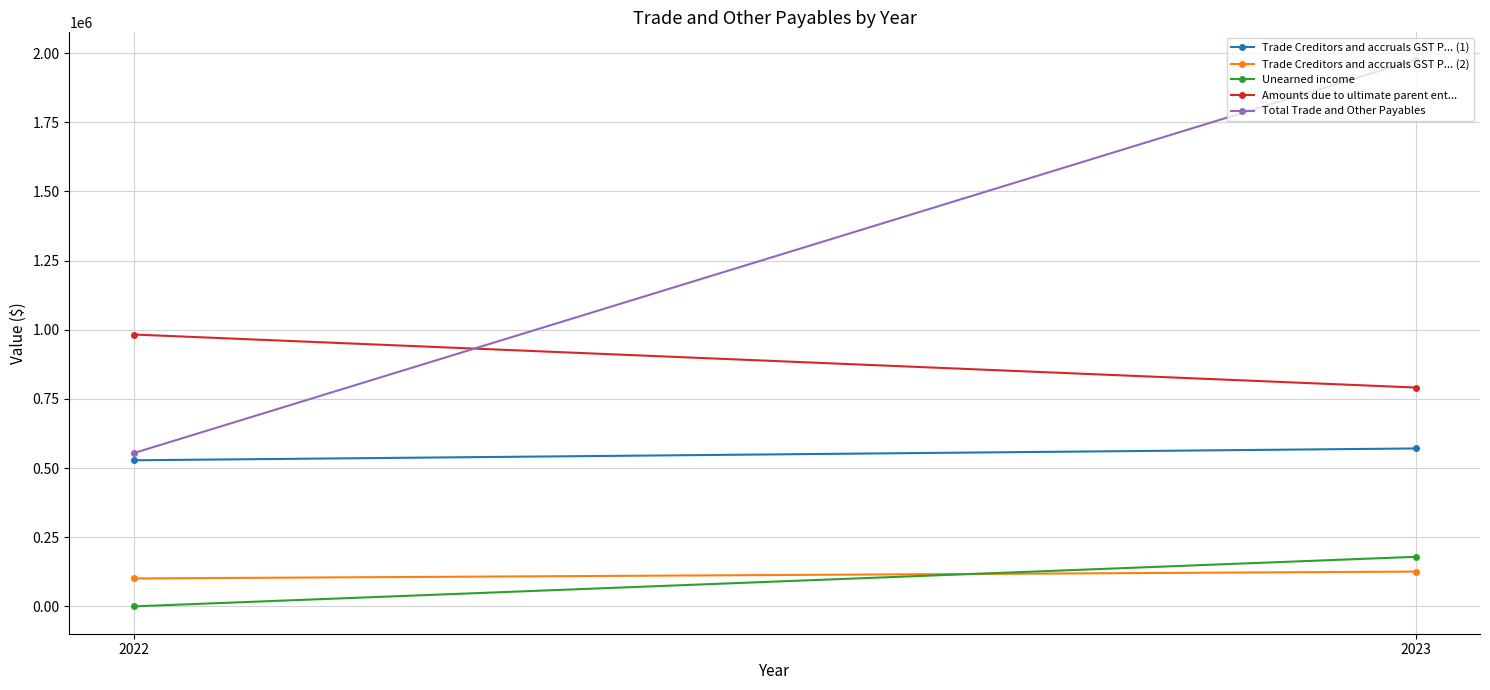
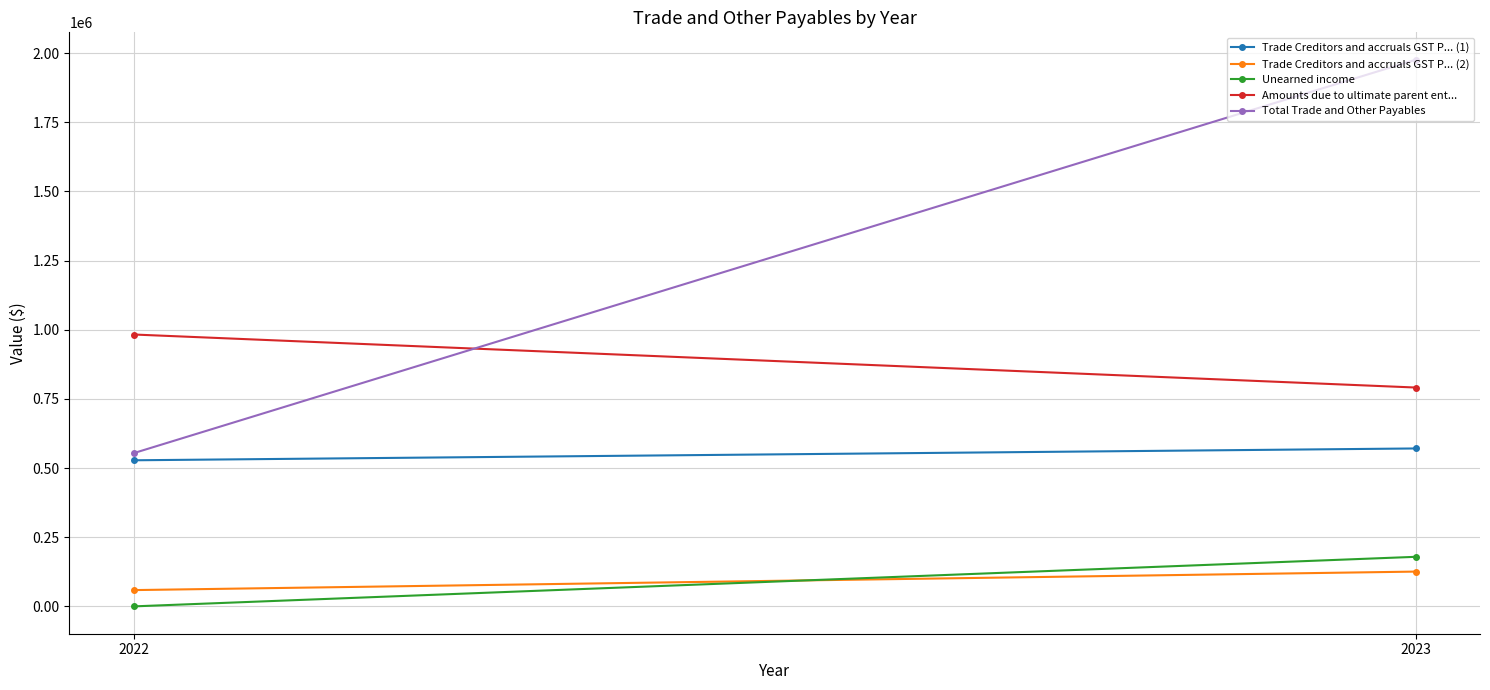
Trade Creditors and accruals GST P... (2), 2022: 100000 -> 60000
